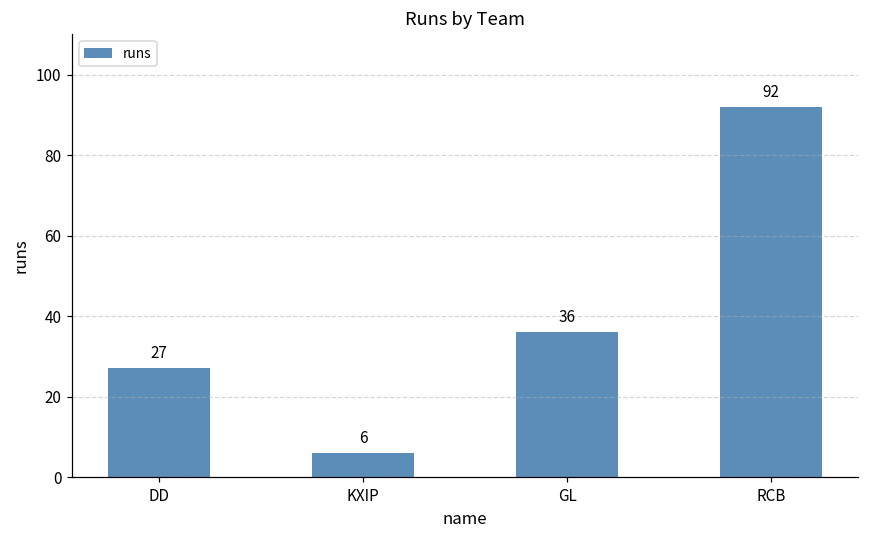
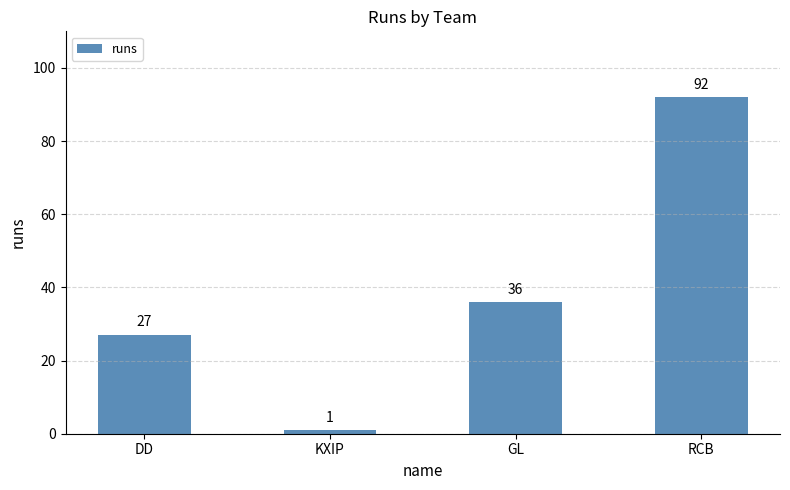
KXIP: 6 -> 1
